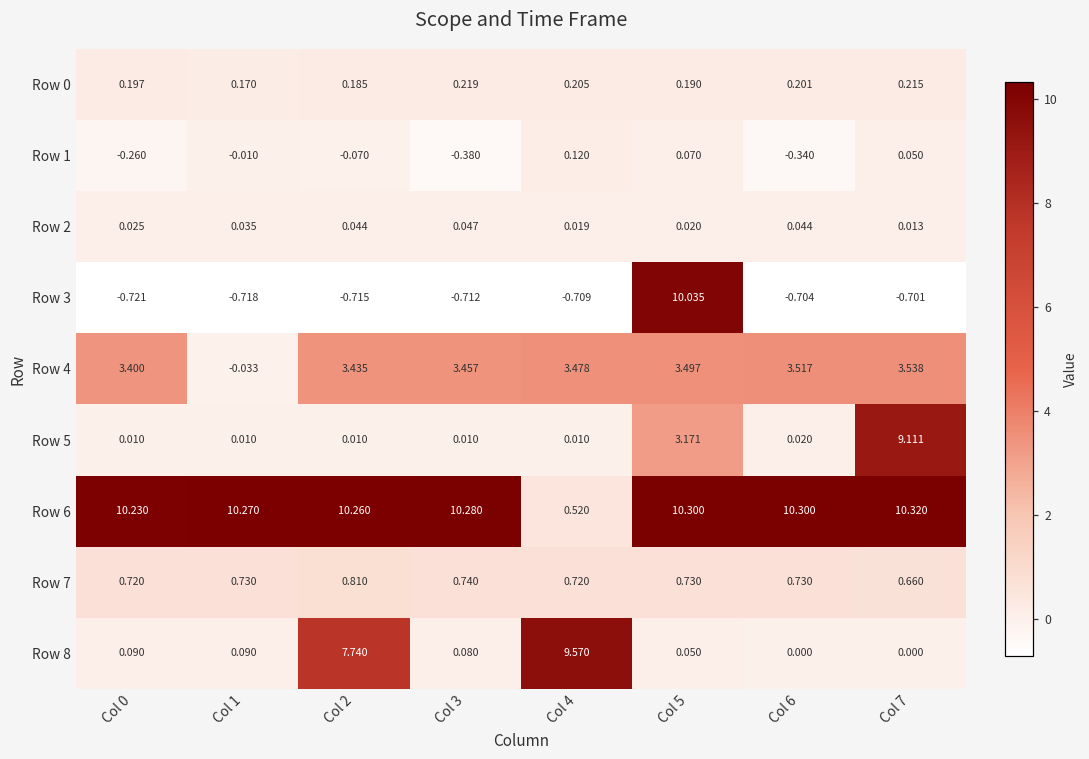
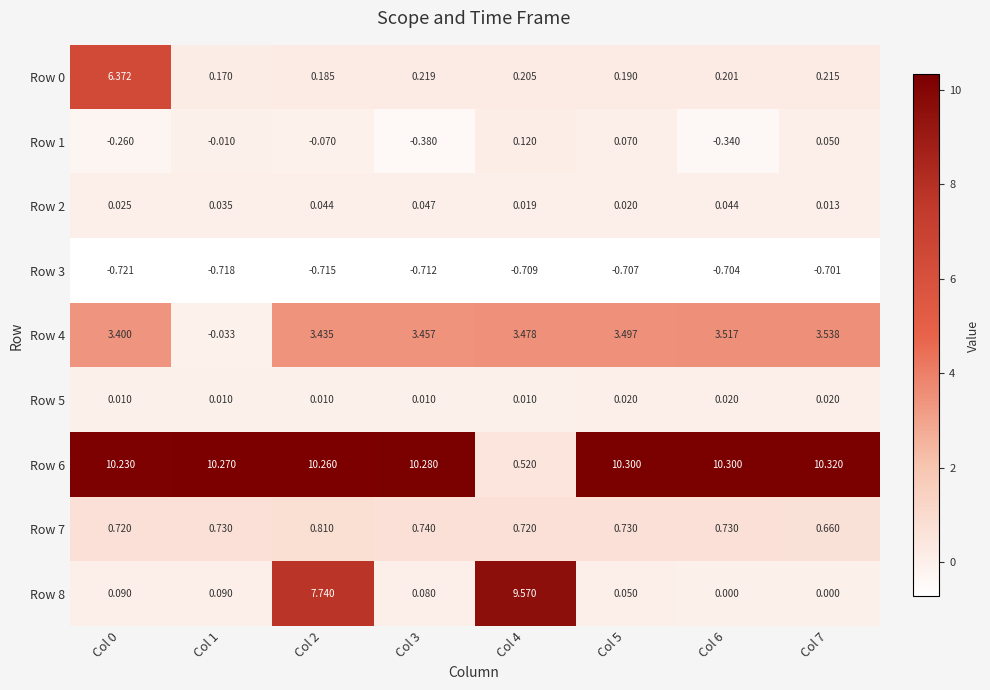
Row 0, Col 0: 0.197 -> 6.372
Row 3, Col 5: 10.035 -> -0.707
Row 5, Col 5: 3.171 -> 0.020
Row 5, Col 7: 9.111 -> 0.020
